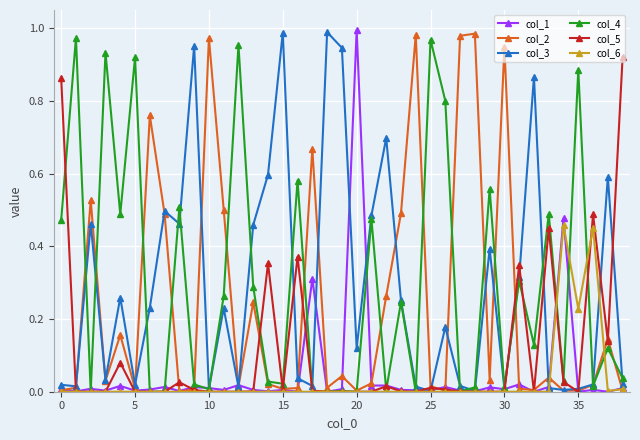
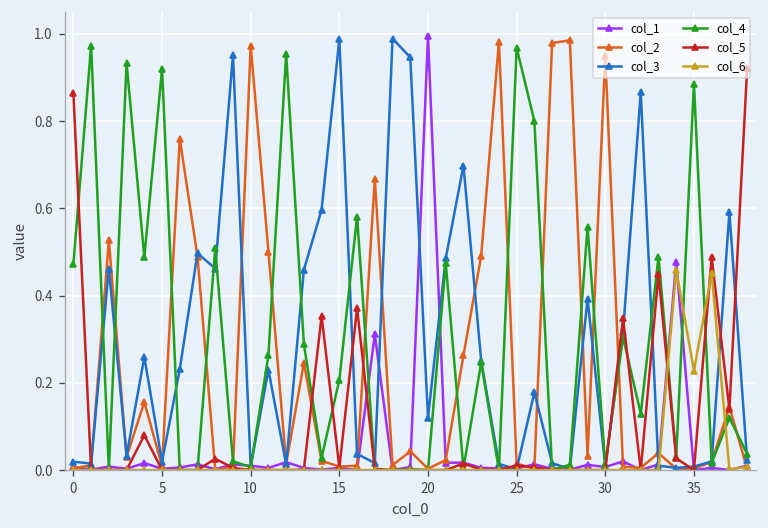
col_4, 15: 0.02 -> 0.21
